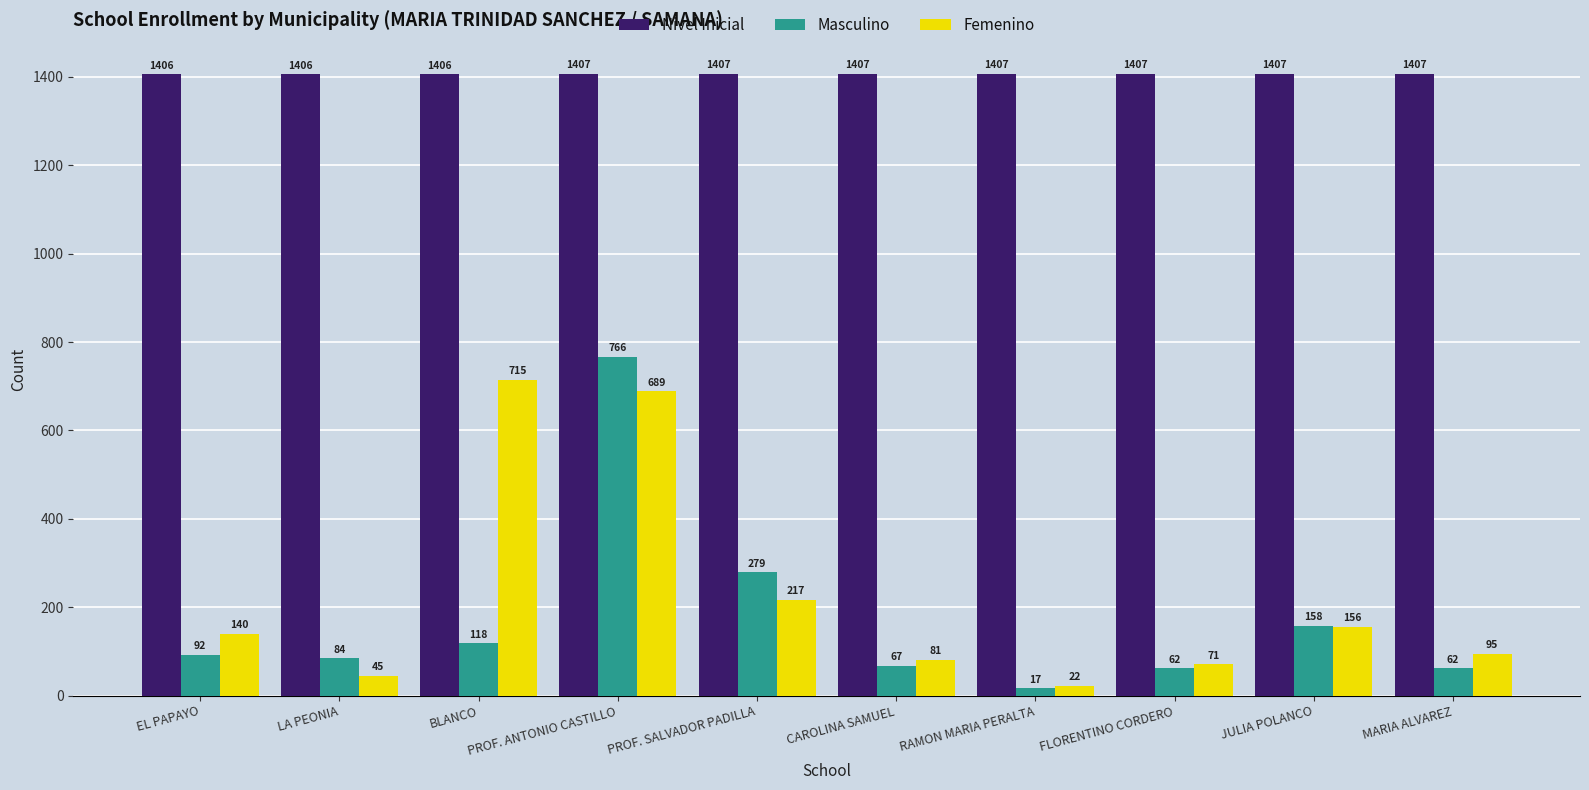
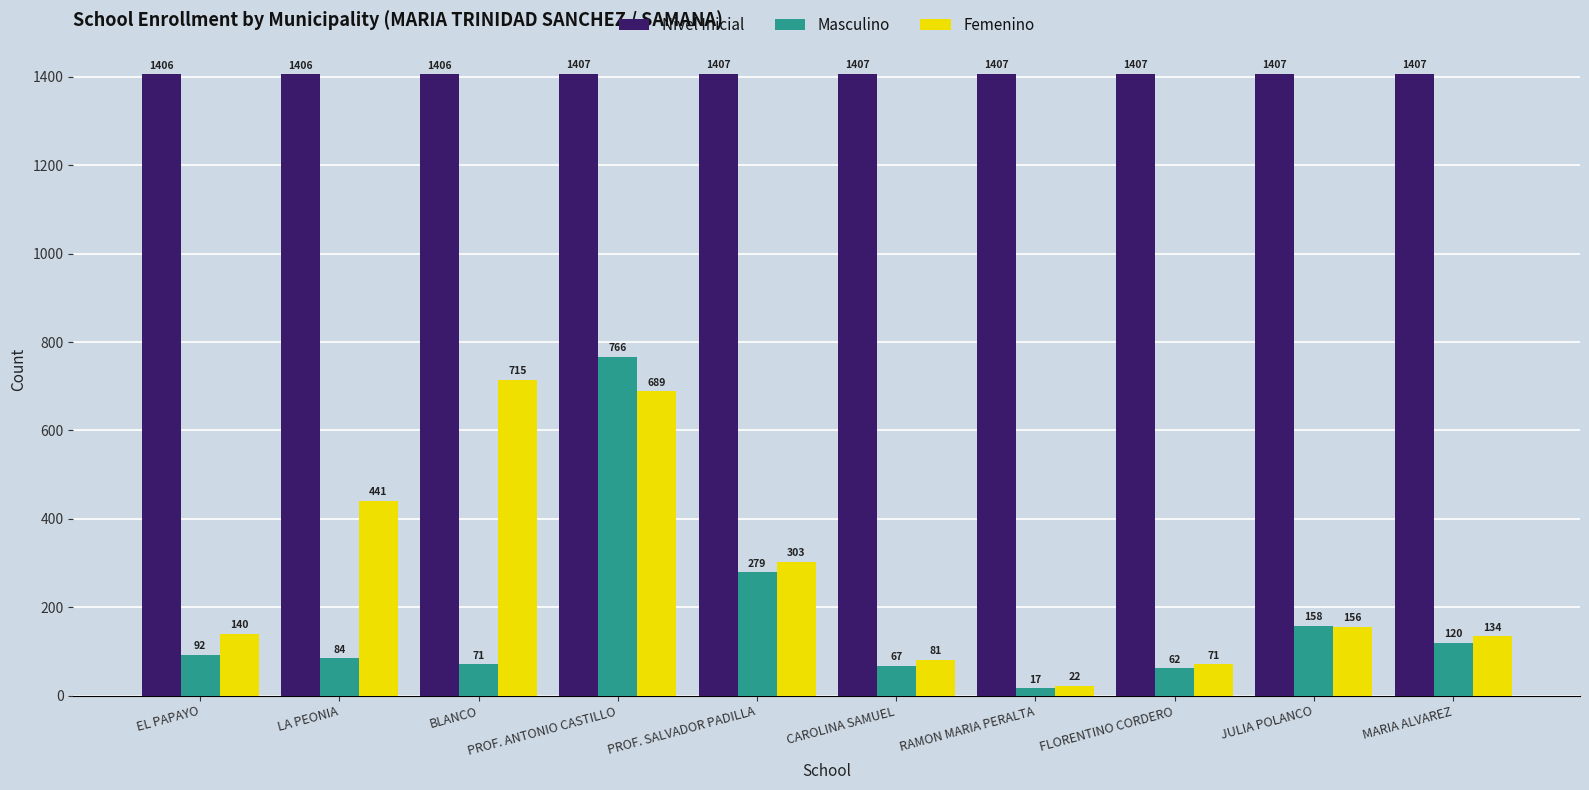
Femenino, LA PEONIA: 45 -> 441
Masculino, BLANCO: 118 -> 71
Femenino, PROF. SALVADOR PADILLA: 217 -> 303
Masculino, MARIA ALVAREZ: 62 -> 120
Femenino, MARIA ALVAREZ: 95 -> 134
